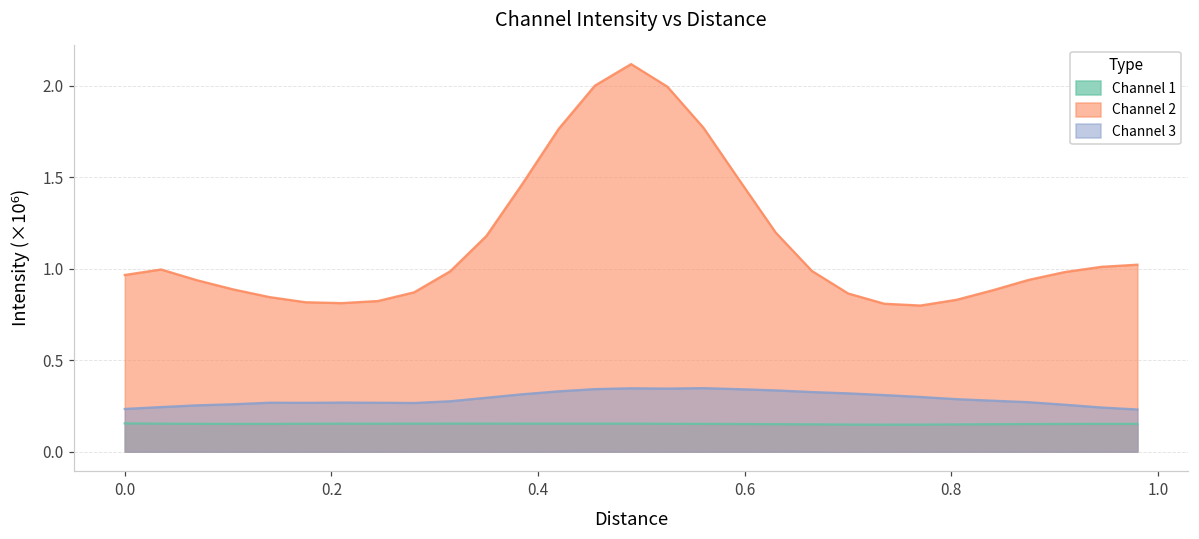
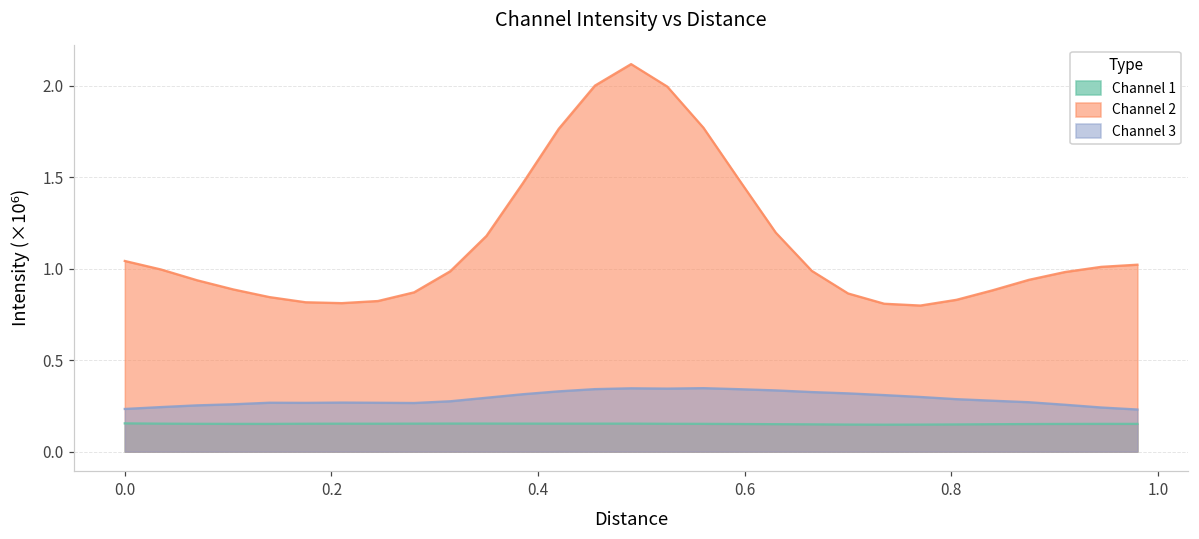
Channel 2, 0.0: 0.96 -> 1.04
